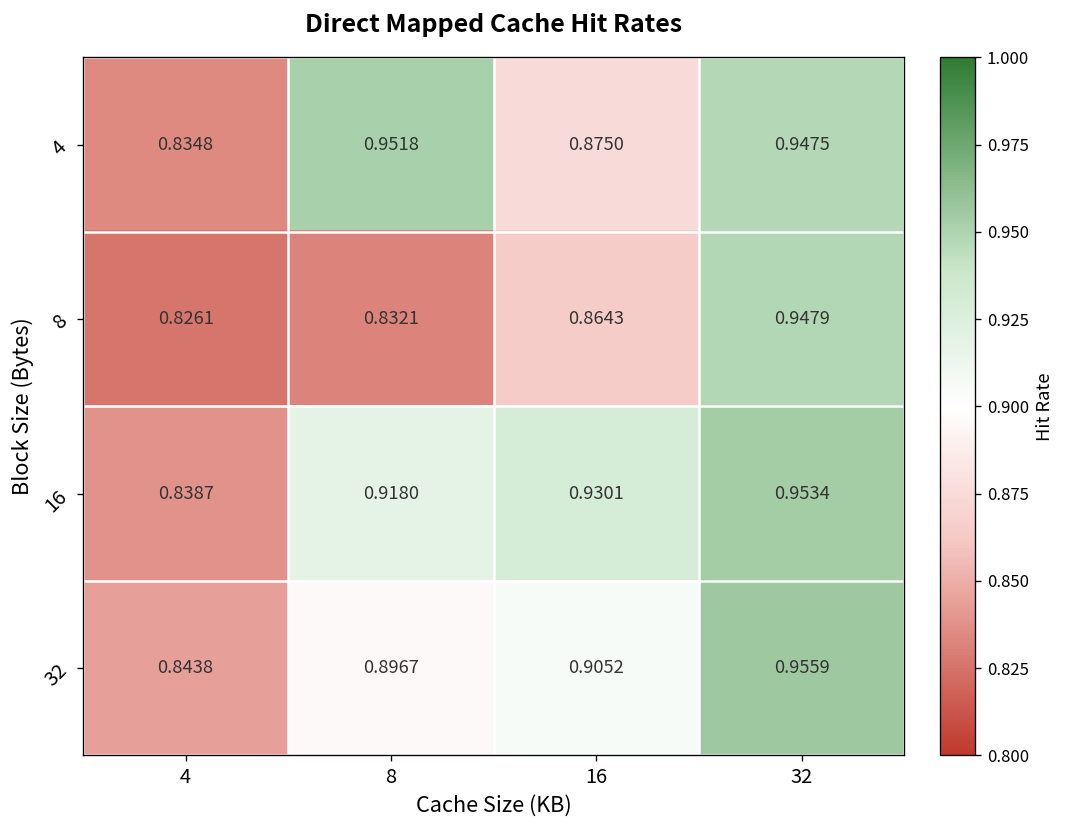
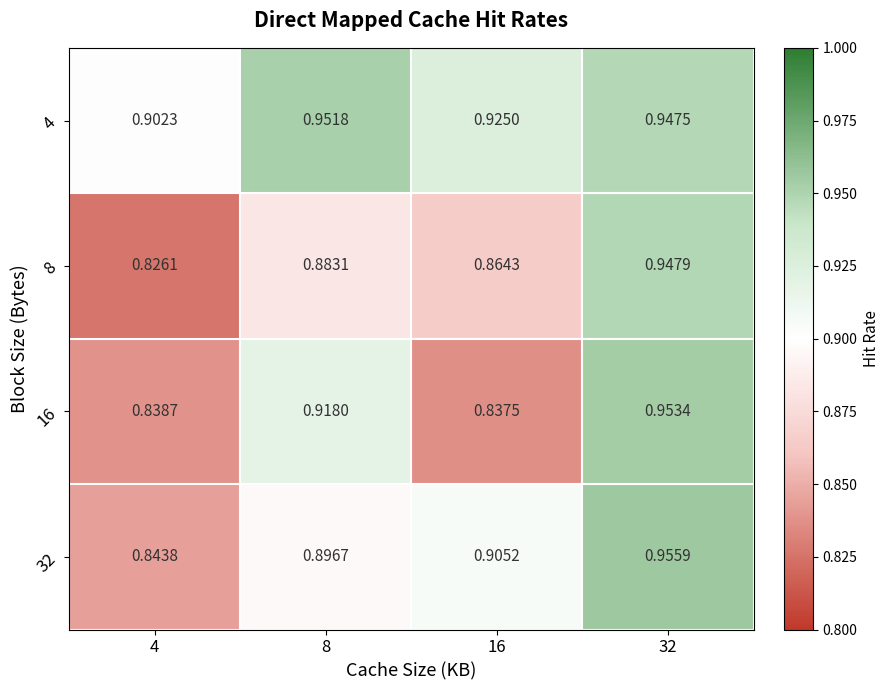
4, 4: 0.8348 -> 0.9023
4, 16: 0.8750 -> 0.9250
8, 8: 0.8321 -> 0.8831
16, 16: 0.9301 -> 0.8375
